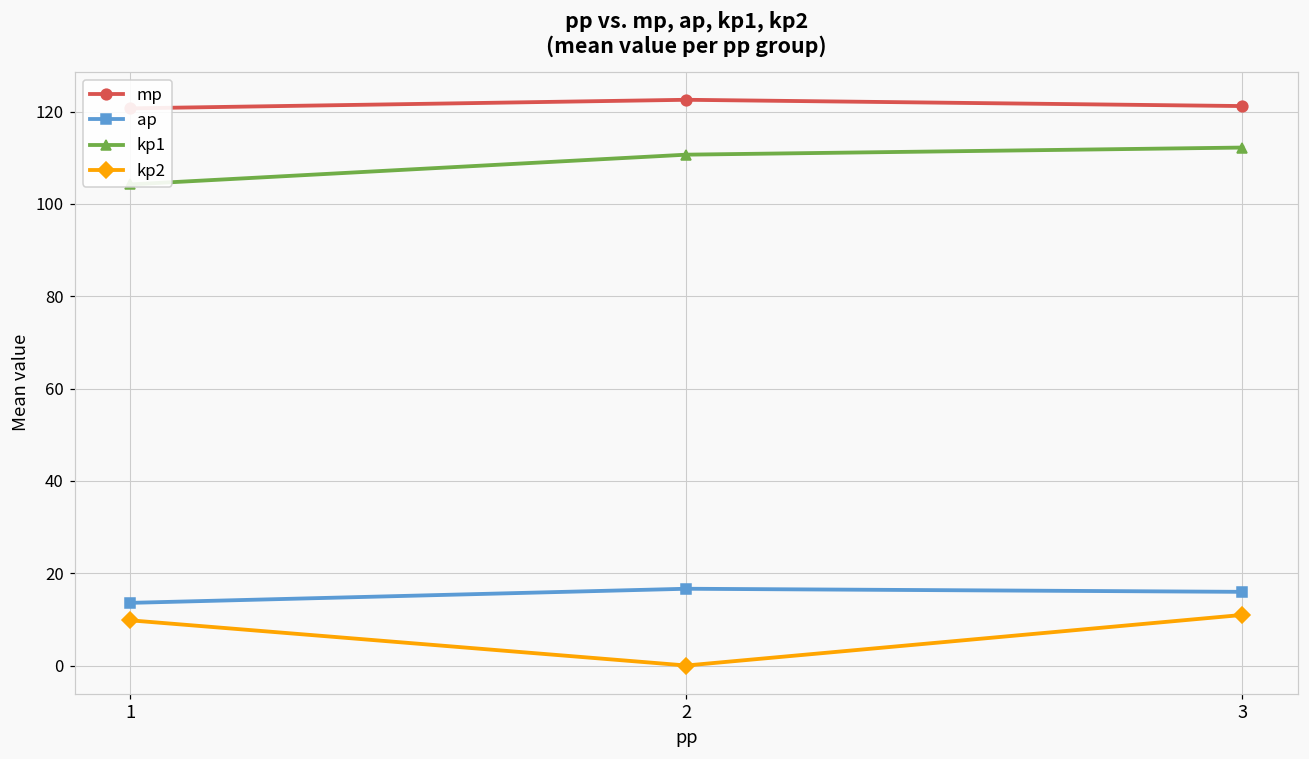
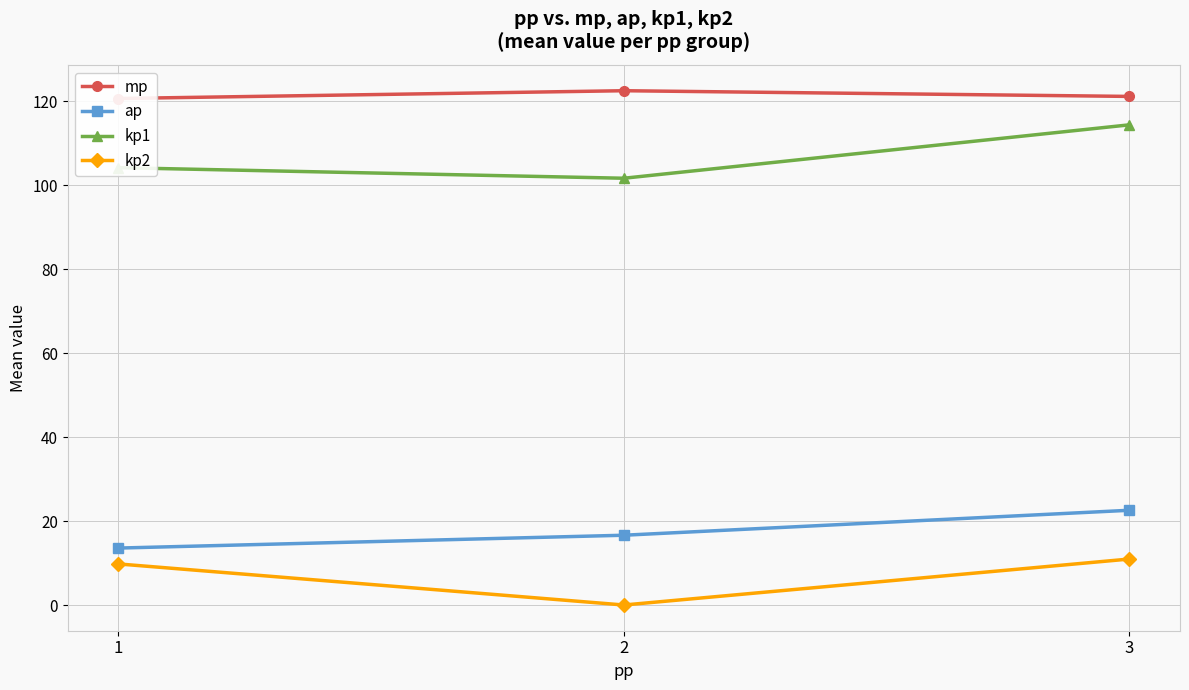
kp1, 2: 111 -> 102
ap, 3: 16 -> 23
kp1, 3: 112 -> 114
